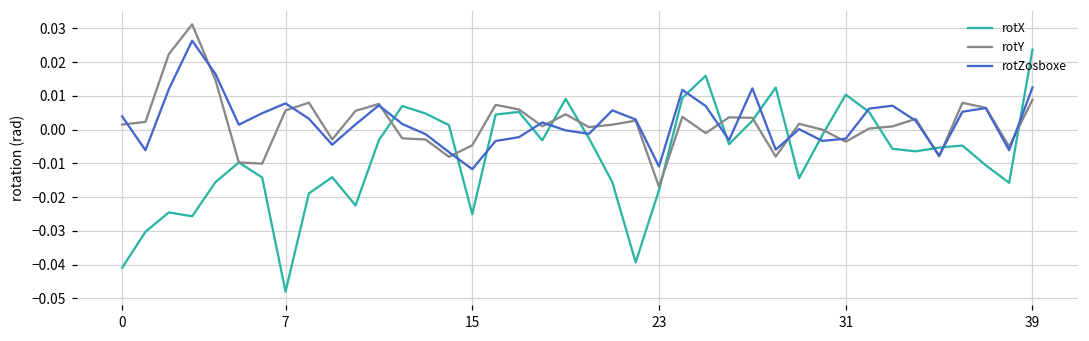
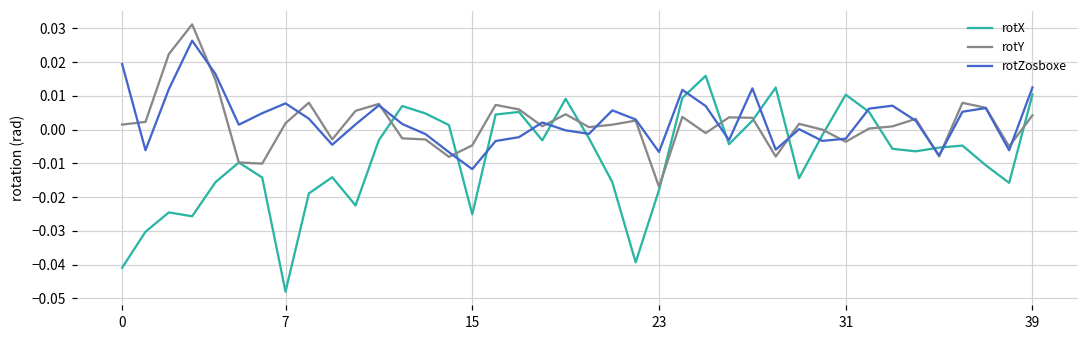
rotZosboxe, 0: 0.004 -> 0.019
rotY, 7: 0.006 -> 0.002
rotZosboxe, 23: -0.011 -> -0.007
rotX, 39: 0.024 -> 0.010
rotY, 39: 0.009 -> 0.004
